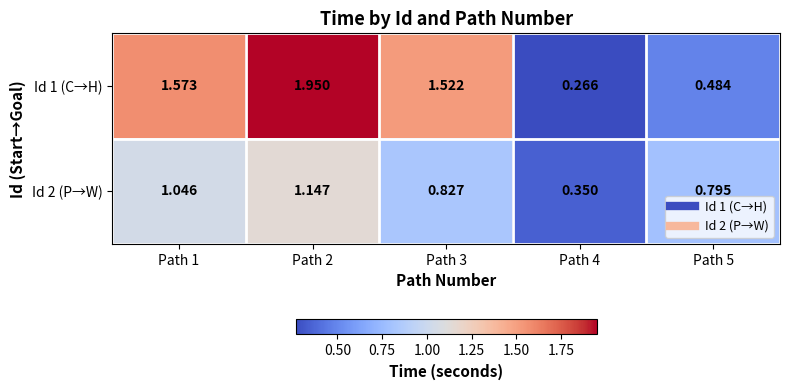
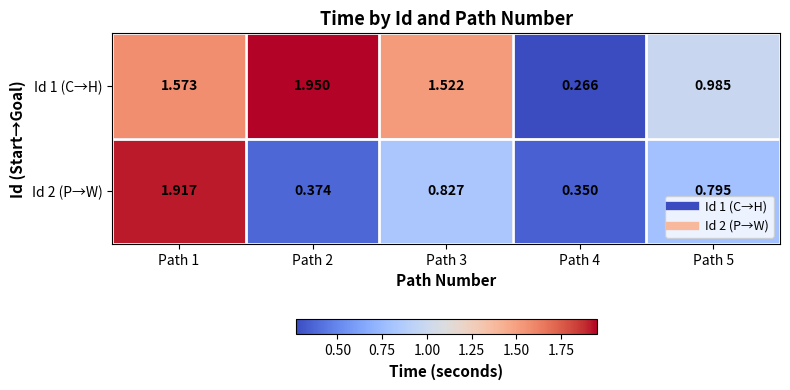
Id 1 (C→H), Path 5: 0.484 -> 0.985
Id 2 (P→W), Path 1: 1.046 -> 1.917
Id 2 (P→W), Path 2: 1.147 -> 0.374
